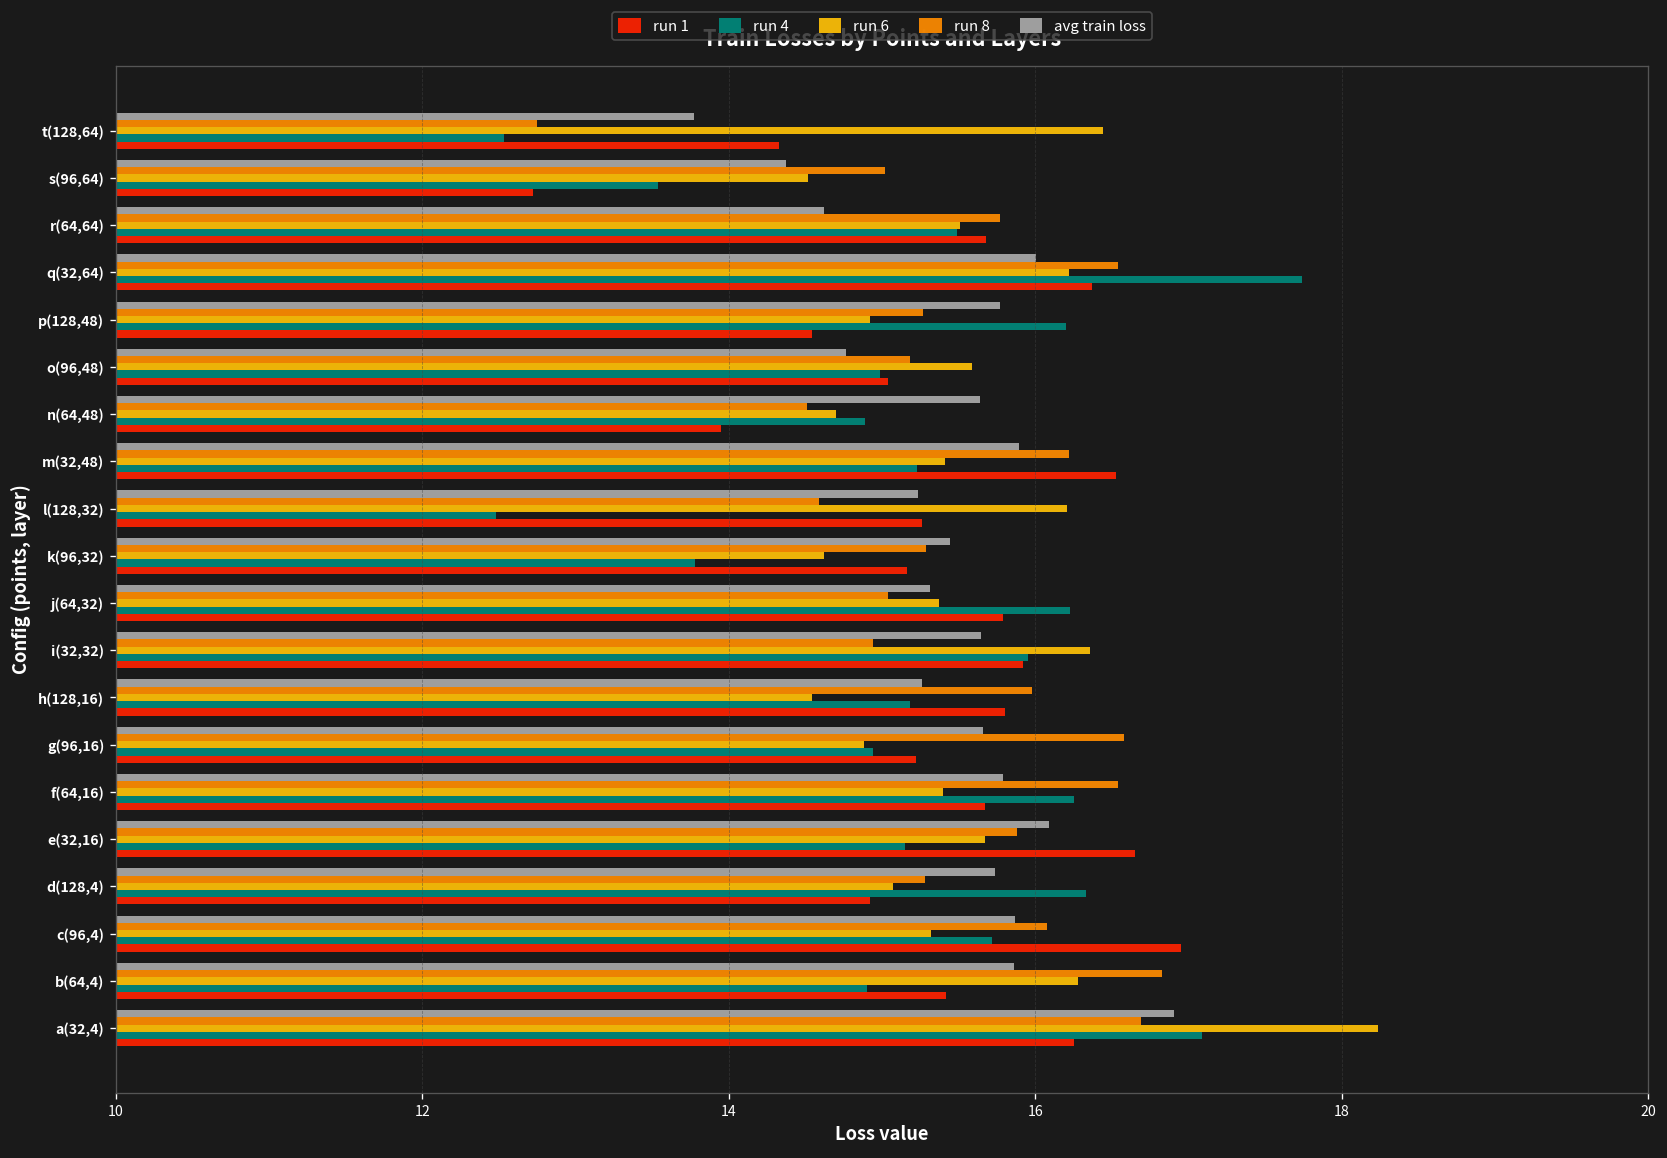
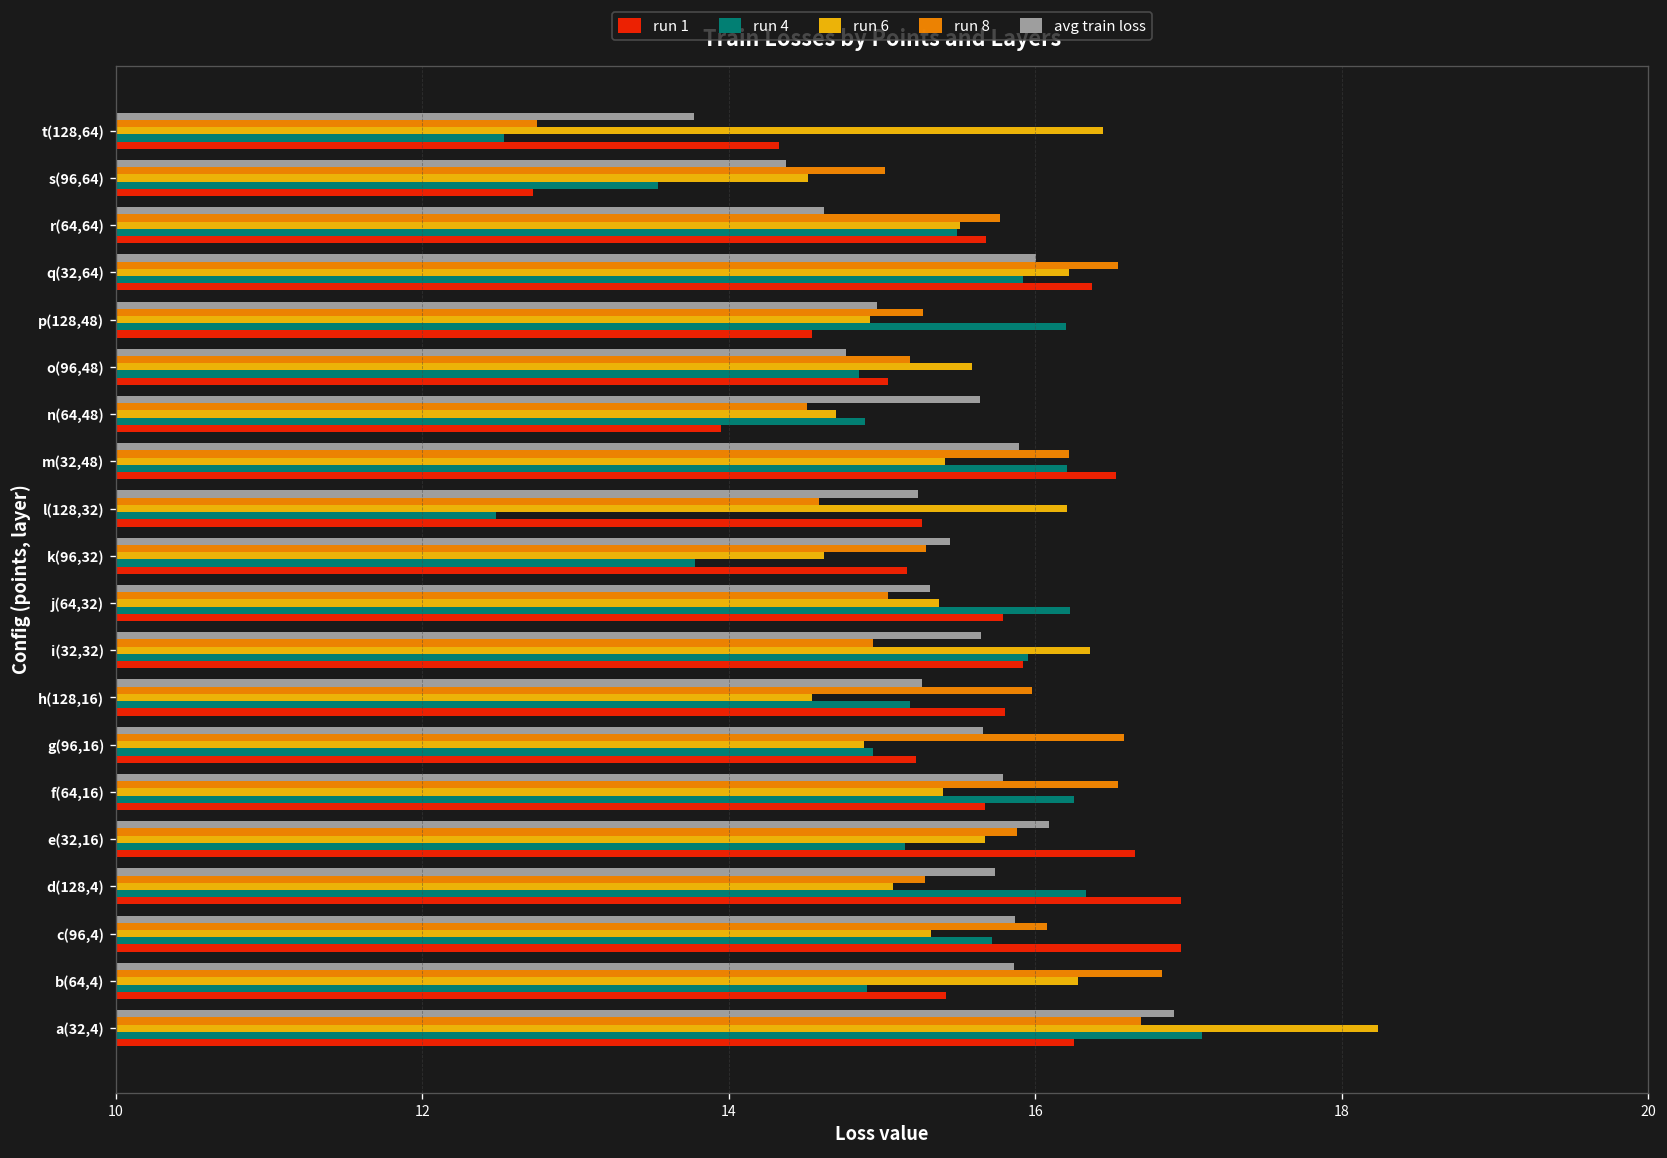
run 4, q(32,64): 17.74 -> 15.92
avg train loss, p(128,48): 15.77 -> 14.97
run 4, o(96,48): 14.99 -> 14.85
run 4, m(32,48): 15.23 -> 16.21
run 1, d(128,4): 14.92 -> 16.95
